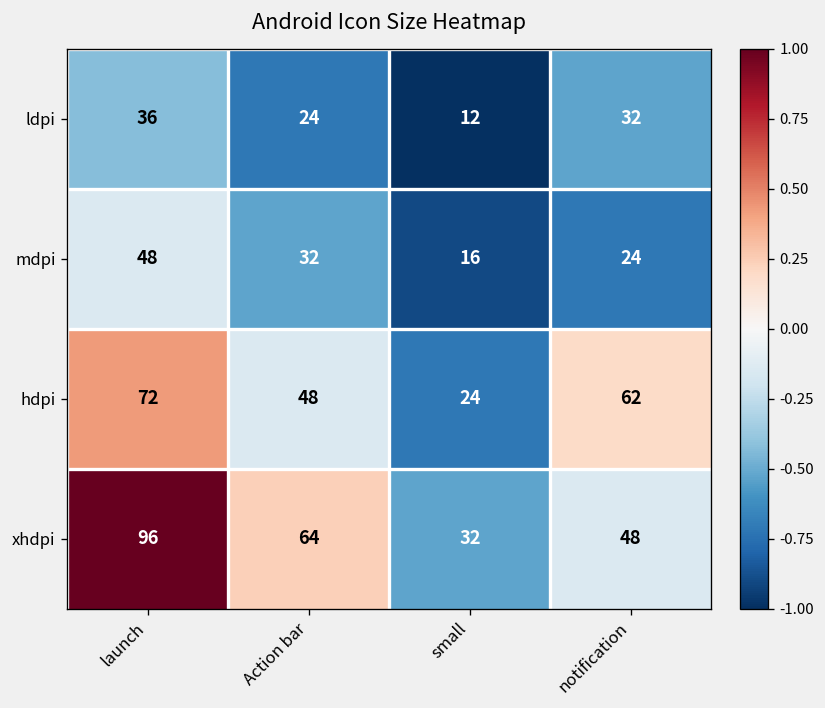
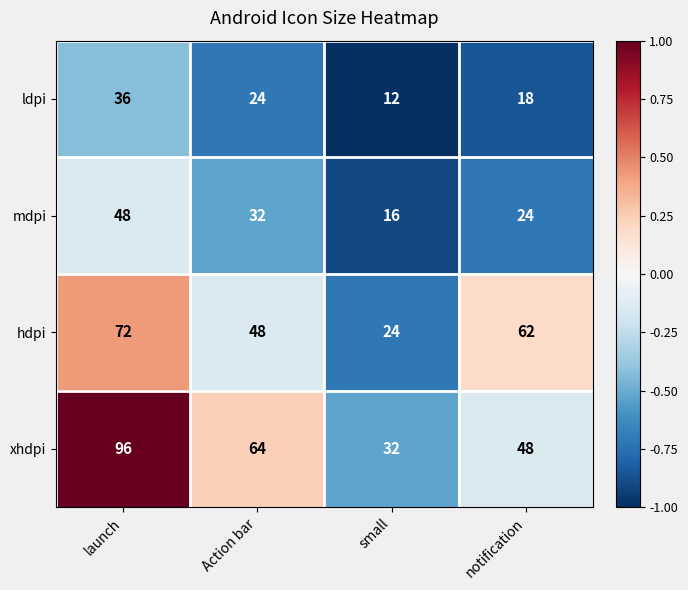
ldpi, notification: 32 -> 18
